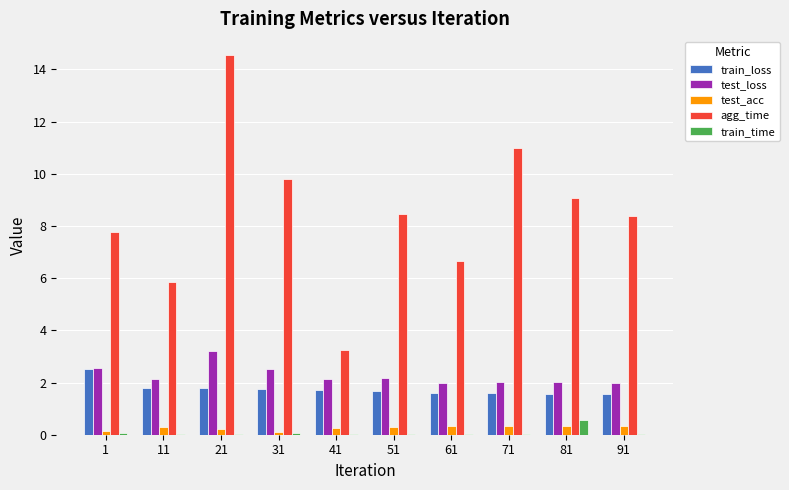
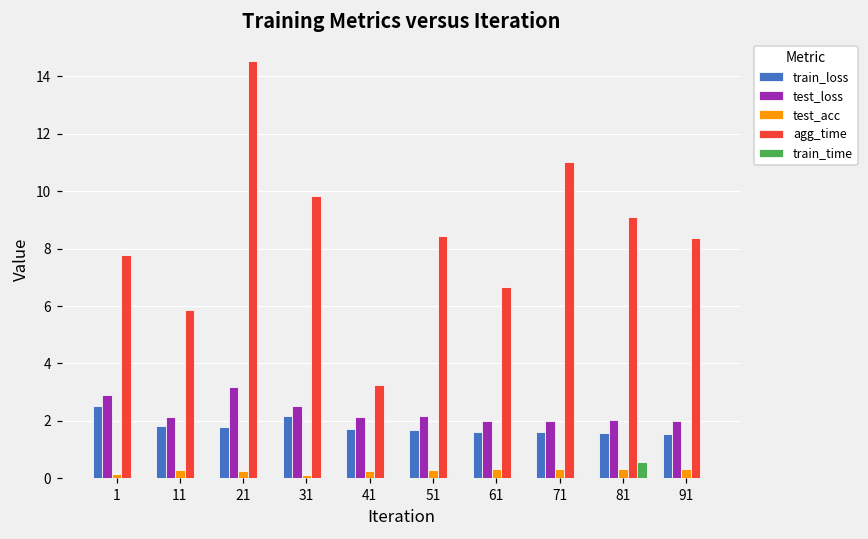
test_loss, 1: 2.6 -> 2.9
train_loss, 31: 1.8 -> 2.2
